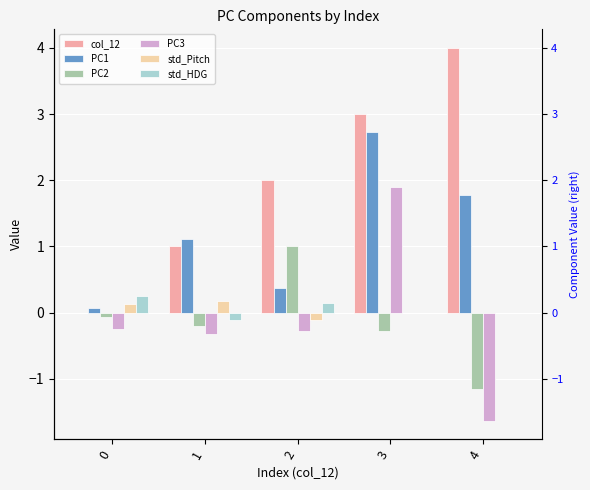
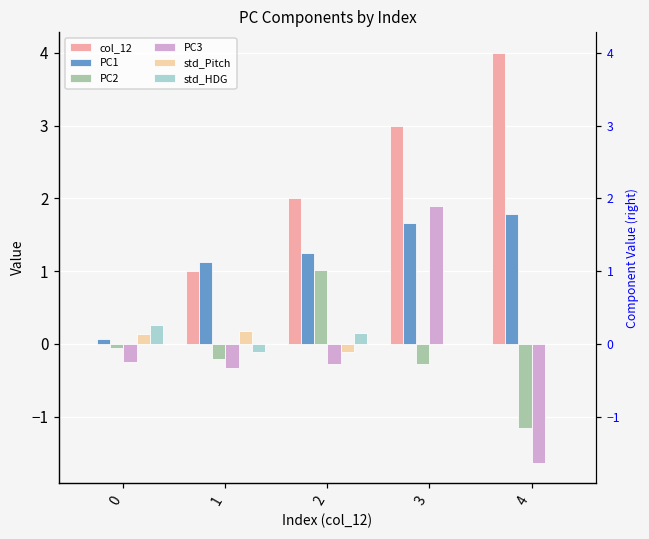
PC1, 2: 0.4 -> 1.2
PC1, 3: 2.7 -> 1.7
